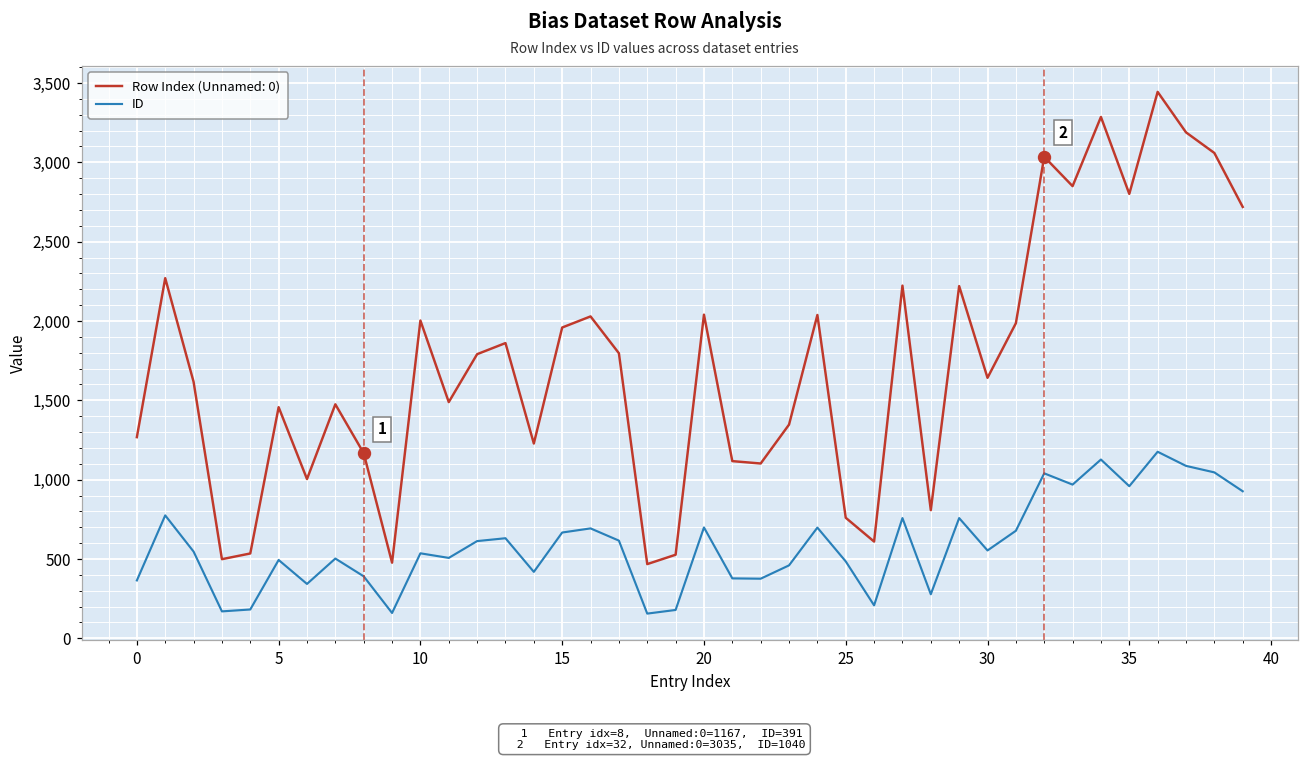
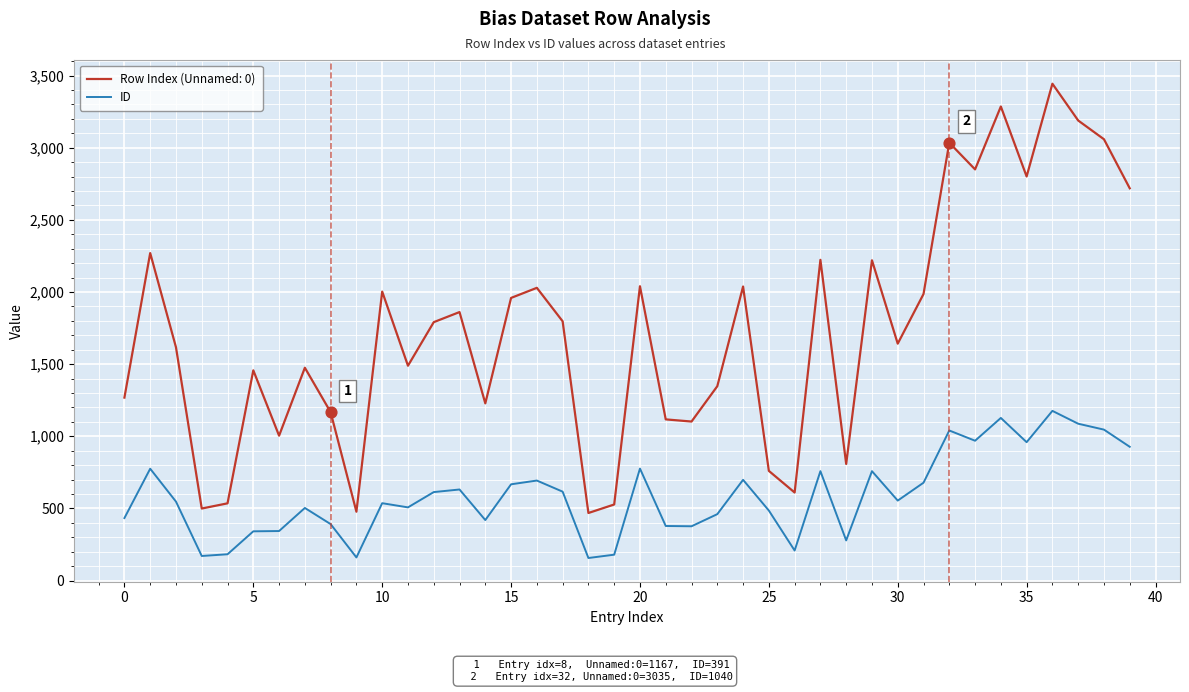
ID, 0: 370 -> 430
ID, 5: 490 -> 340
ID, 20: 700 -> 780
